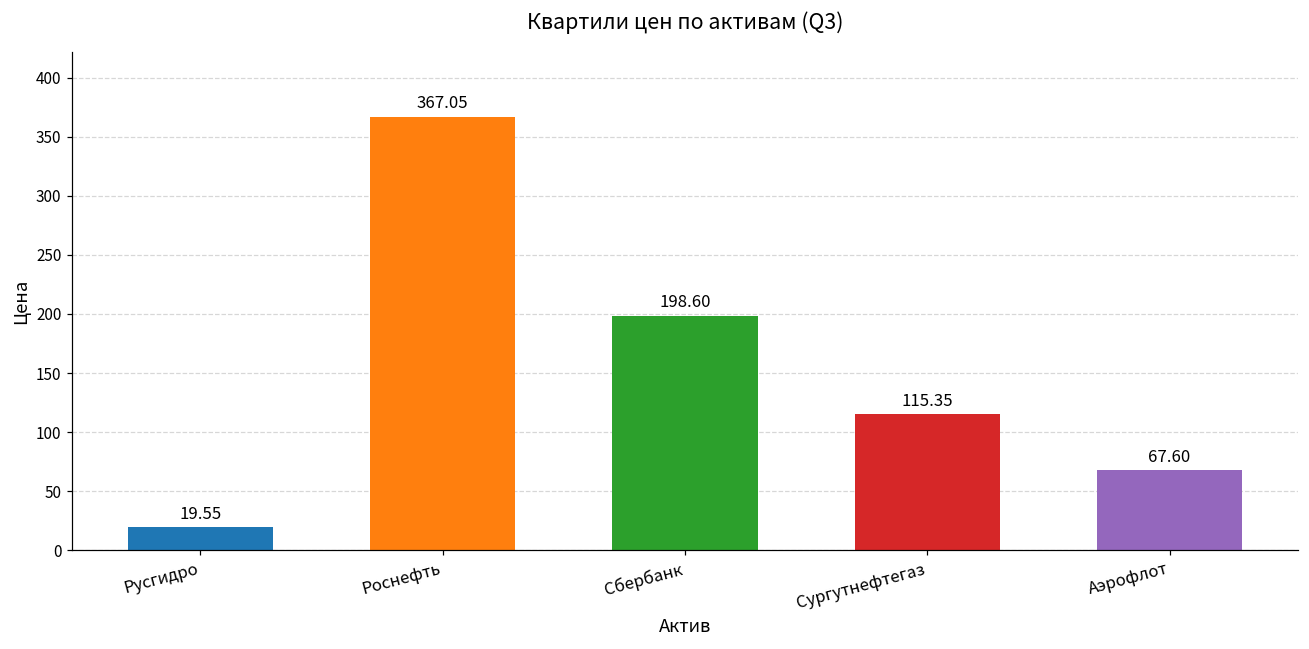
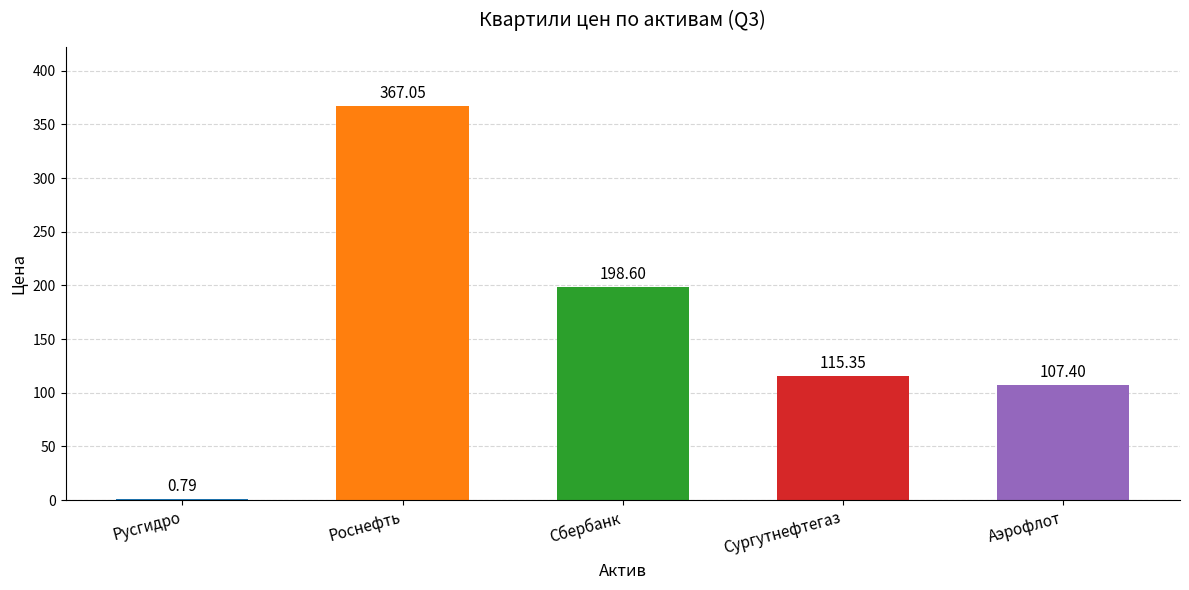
Русгидро: 19.55 -> 0.79
Аэрофлот: 67.60 -> 107.40
